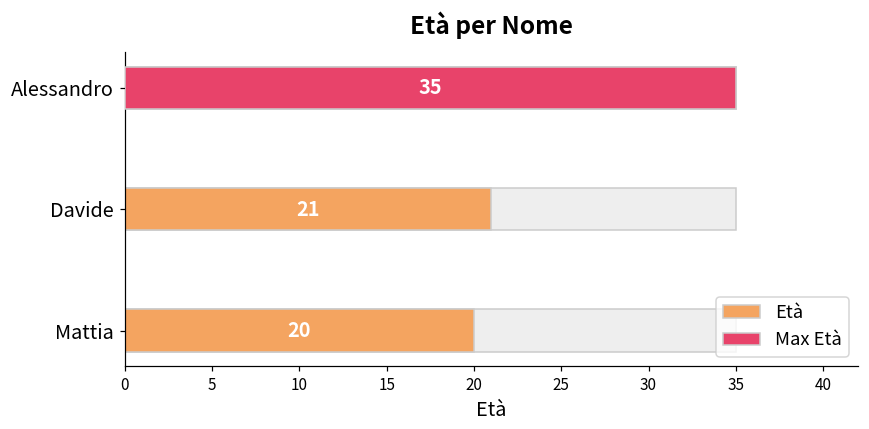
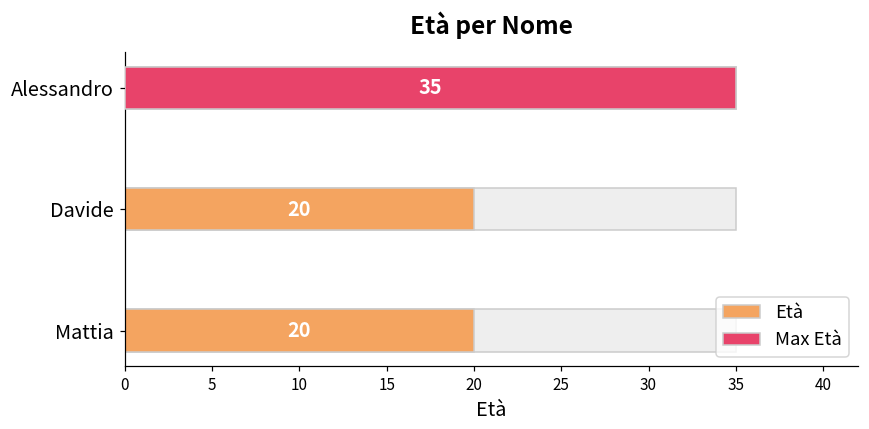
Età, Davide: 21 -> 20
